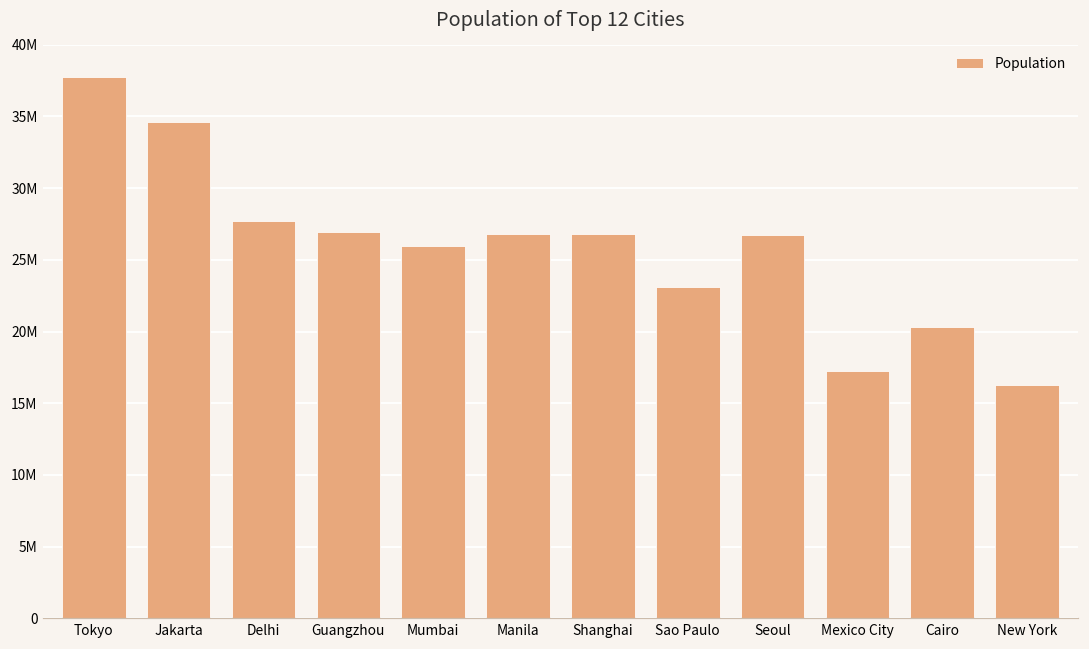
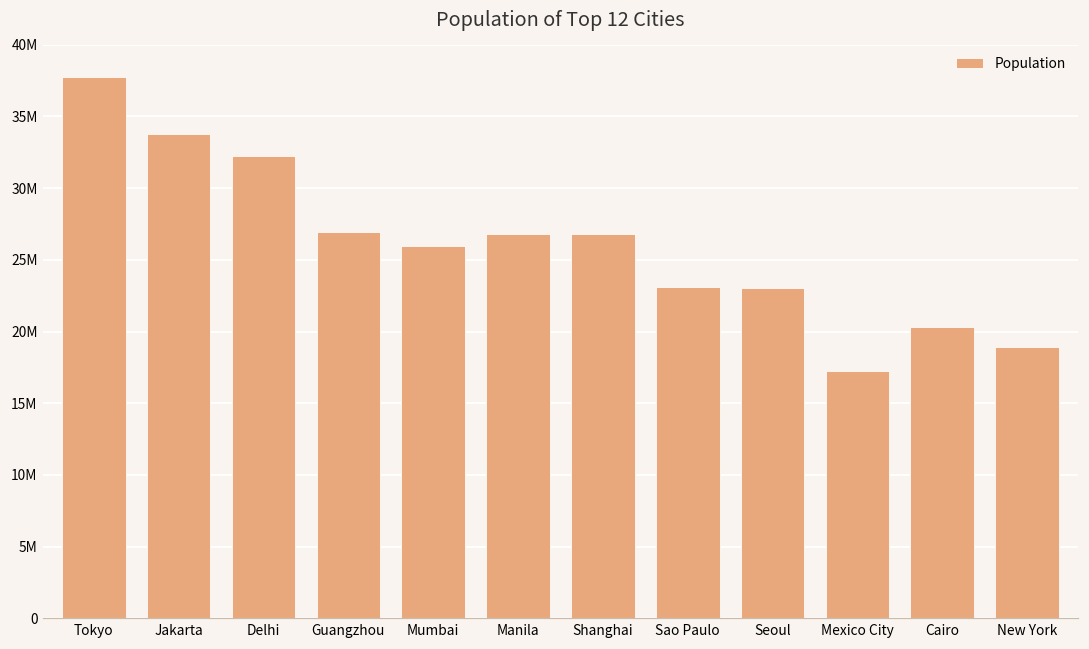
Jakarta: 34600000 -> 33800000
Delhi: 27700000 -> 32200000
Seoul: 26700000 -> 23000000
New York: 16300000 -> 18900000
